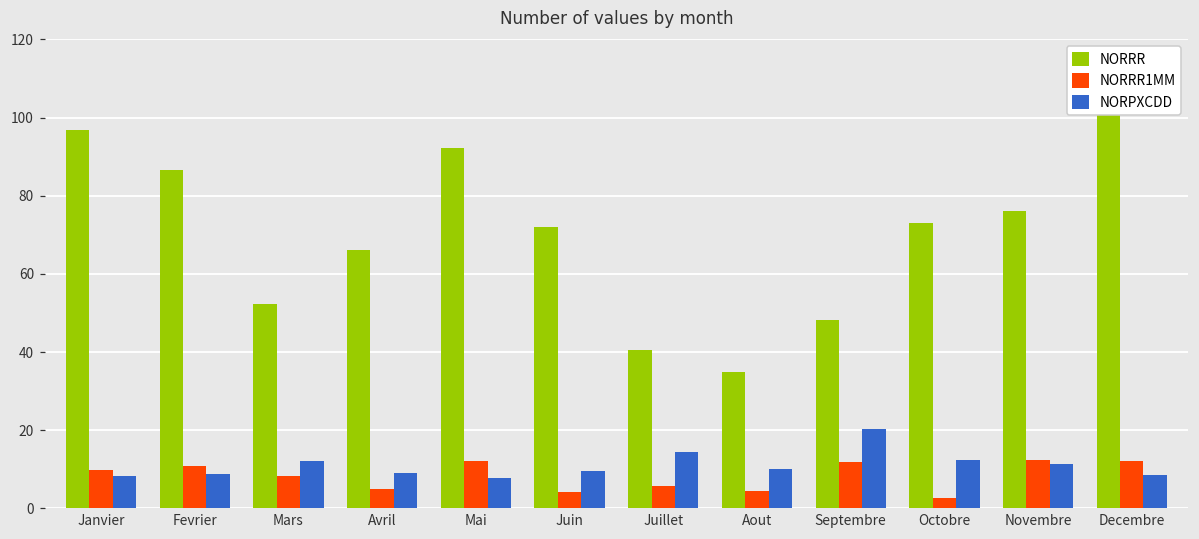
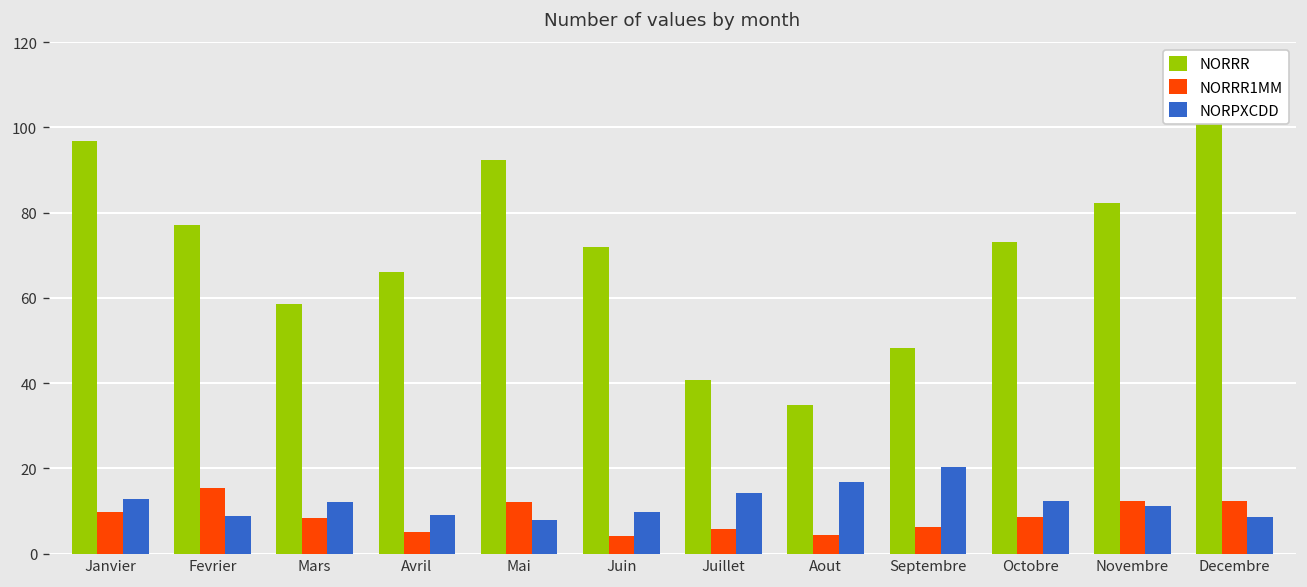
NORPXCDD, Janvier: 8 -> 13
NORRR, Fevrier: 87 -> 77
NORRR1MM, Fevrier: 11 -> 15
NORRR, Mars: 52 -> 58
NORPXCDD, Aout: 10 -> 17
NORRR1MM, Septembre: 12 -> 6
NORRR1MM, Octobre: 3 -> 8
NORRR, Novembre: 76 -> 82
